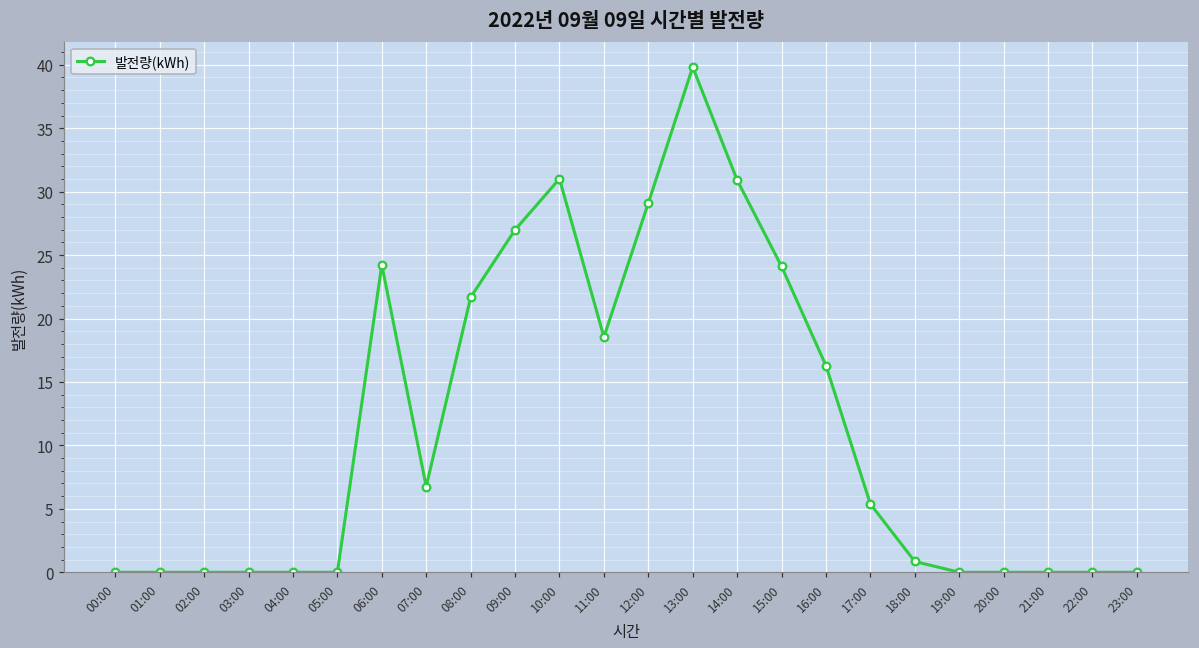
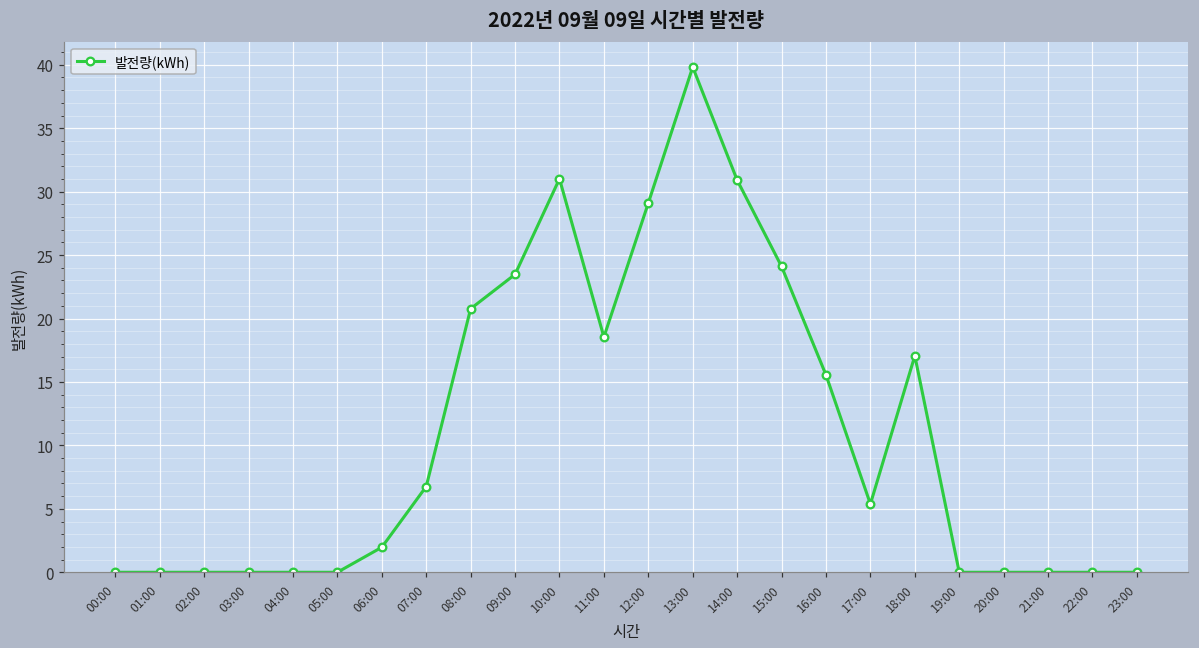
06:00: 24.2 -> 2.0
08:00: 21.7 -> 20.8
09:00: 27.0 -> 23.5
16:00: 16.3 -> 15.6
18:00: 0.9 -> 17.1
